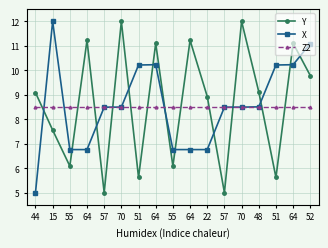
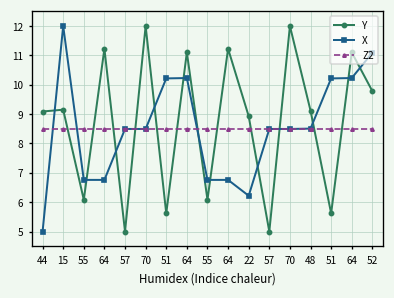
Y, 15: 7.6 -> 9.2
X, 22: 6.8 -> 6.2
